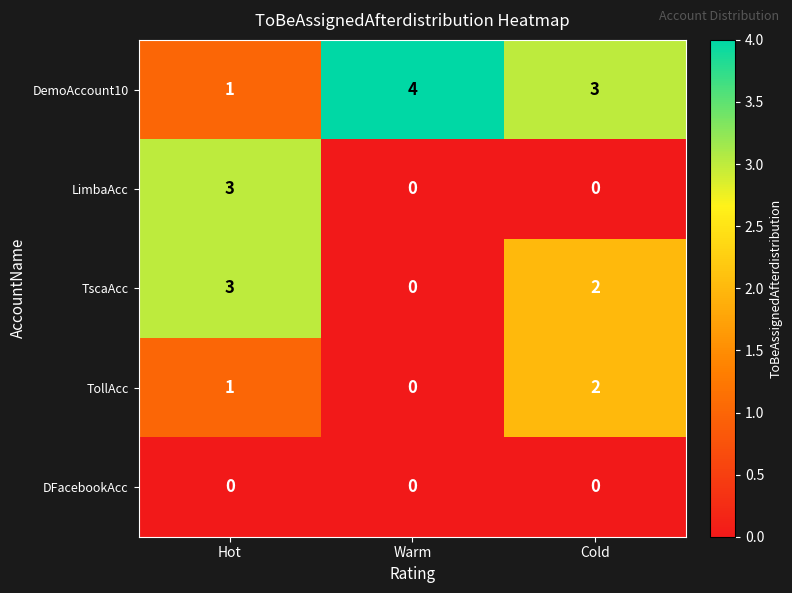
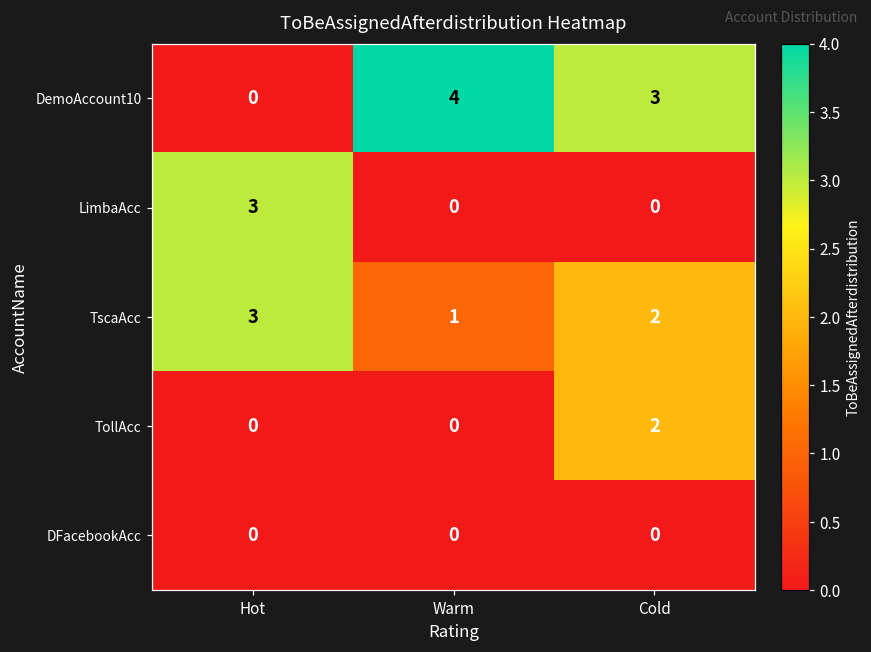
DemoAccount10, Hot: 1 -> 0
TscaAcc, Warm: 0 -> 1
TollAcc, Hot: 1 -> 0
